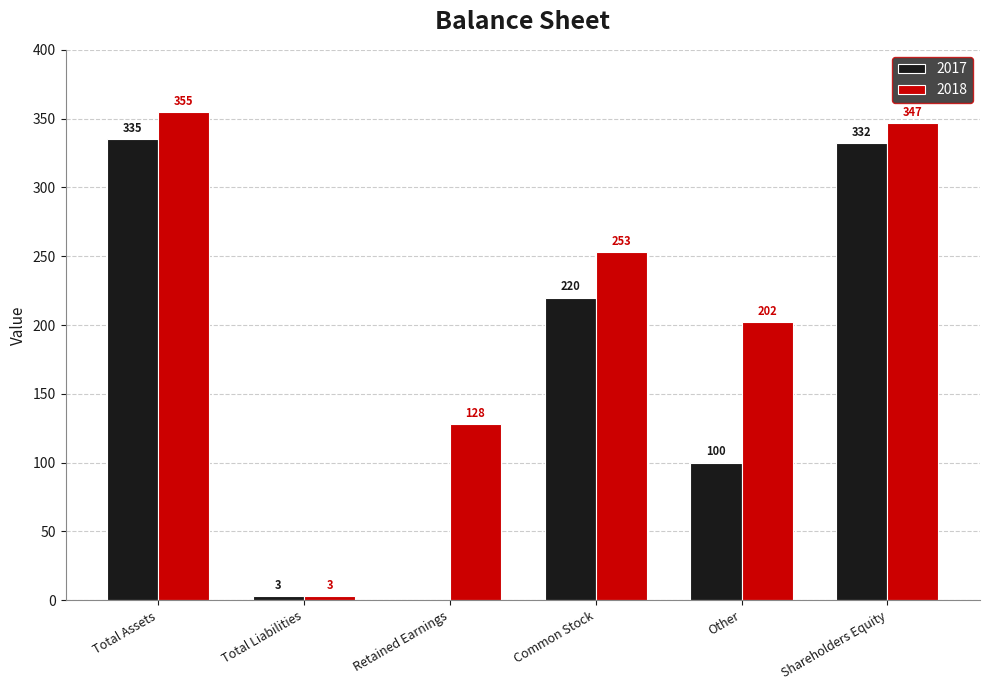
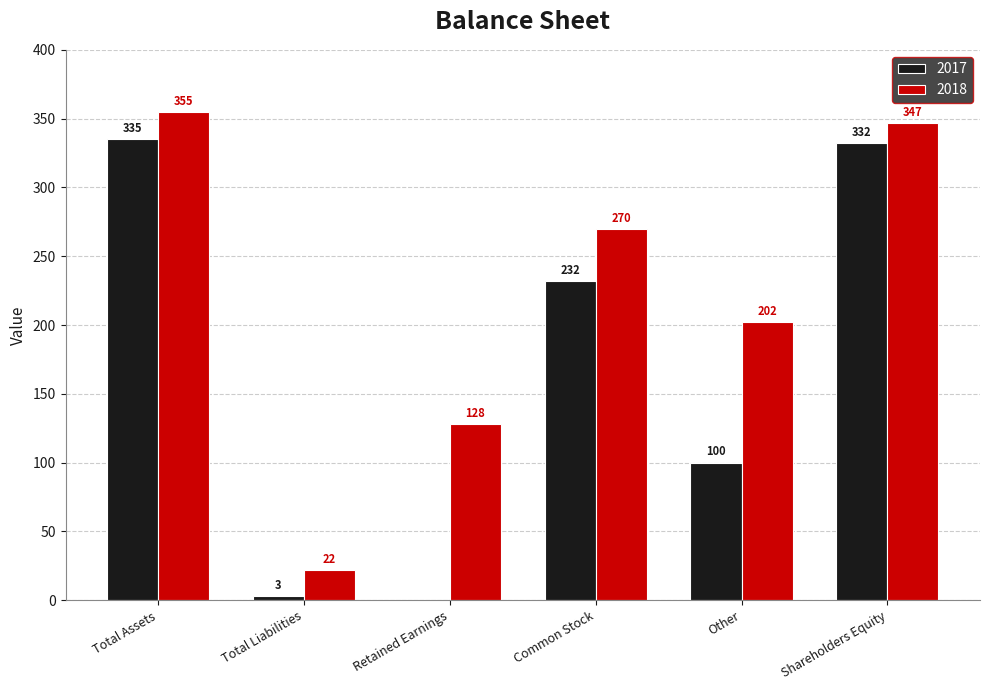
2018, Total Liabilities: 3 -> 22
2017, Common Stock: 220 -> 232
2018, Common Stock: 253 -> 270
